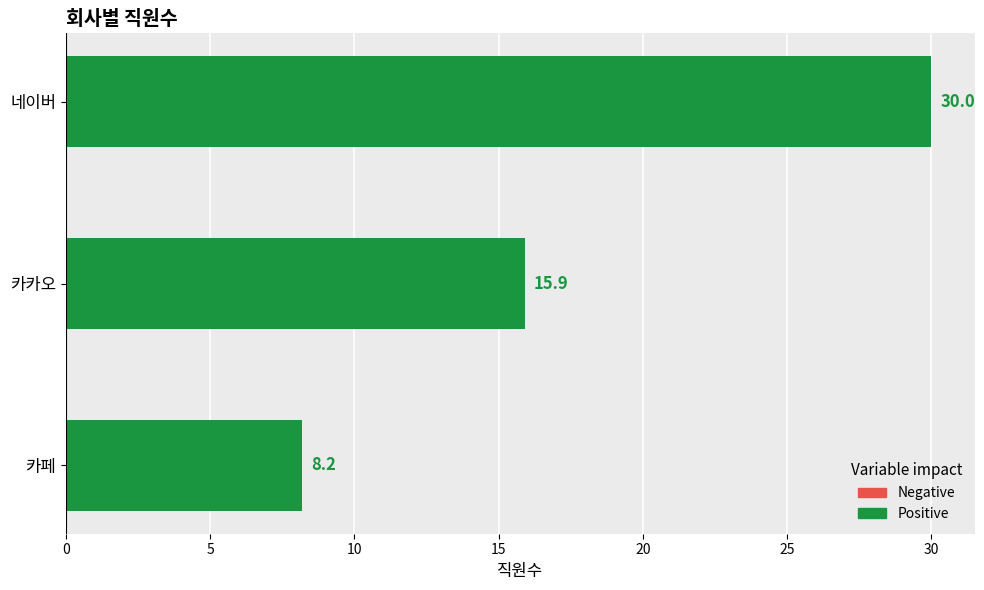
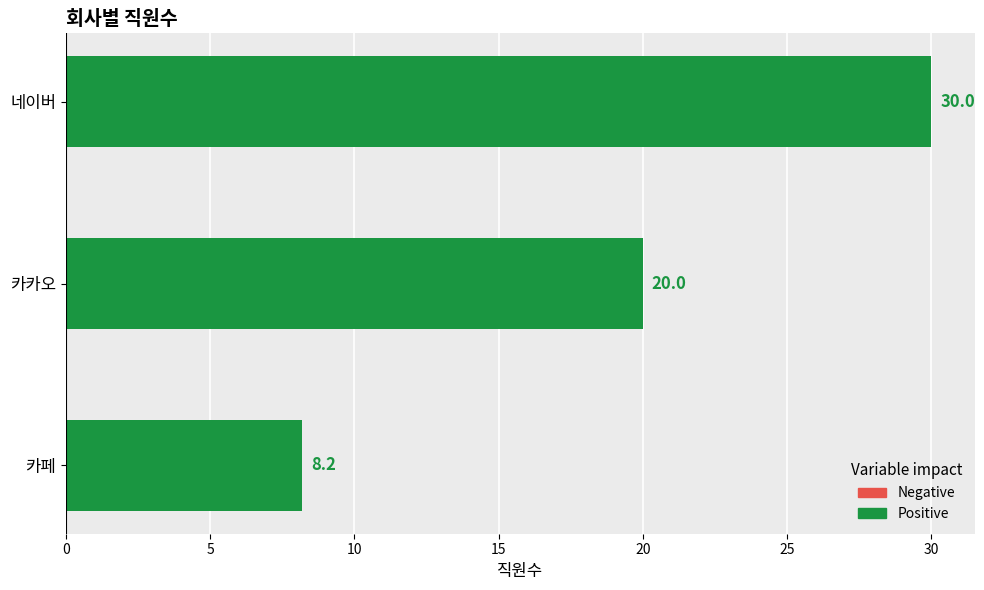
카카오: 15.9 -> 20.0
